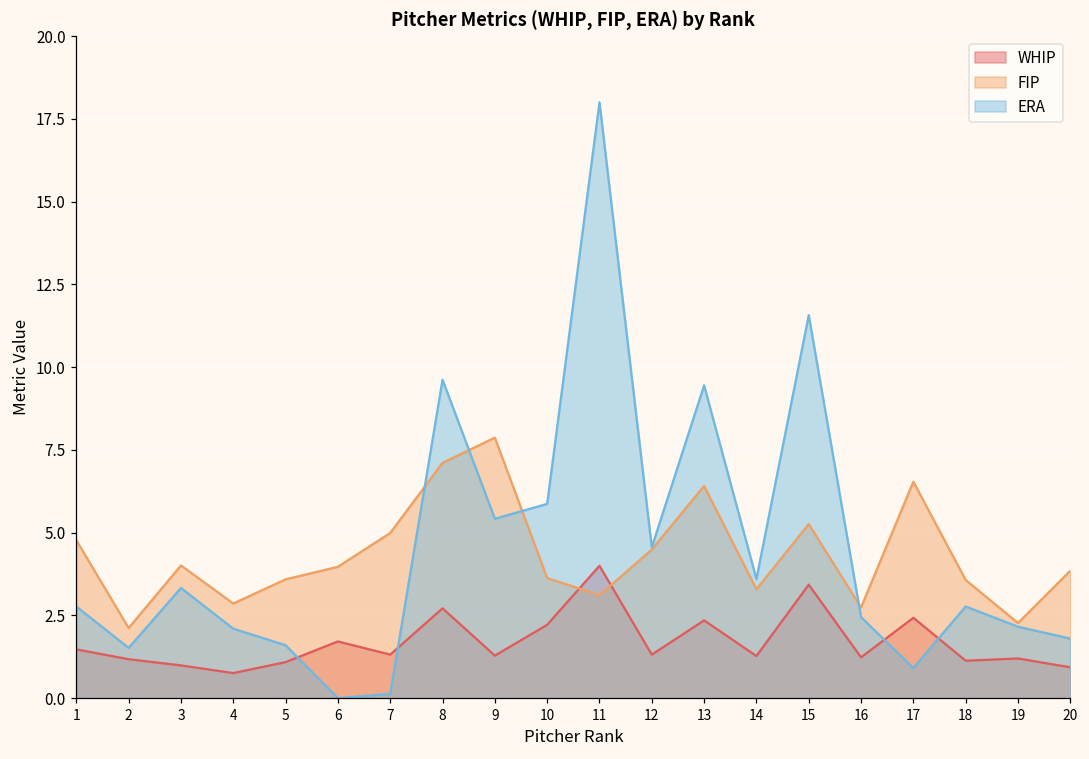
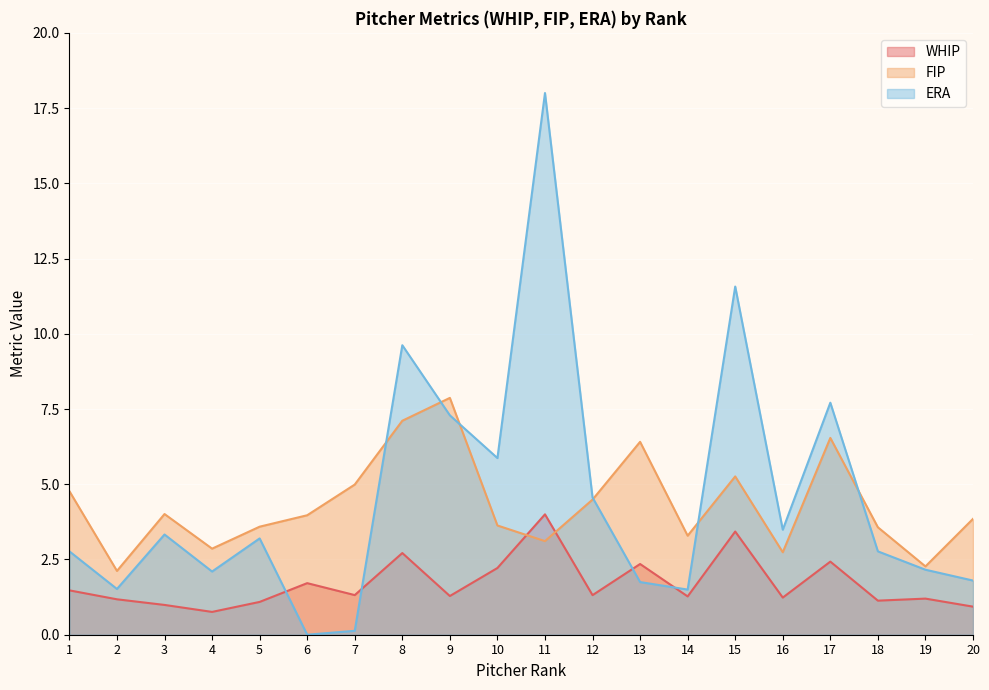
ERA, 5: 1.6 -> 3.2
ERA, 9: 5.4 -> 7.3
ERA, 13: 9.5 -> 1.8
ERA, 14: 3.6 -> 1.5
ERA, 16: 2.5 -> 3.5
ERA, 17: 0.9 -> 7.7
